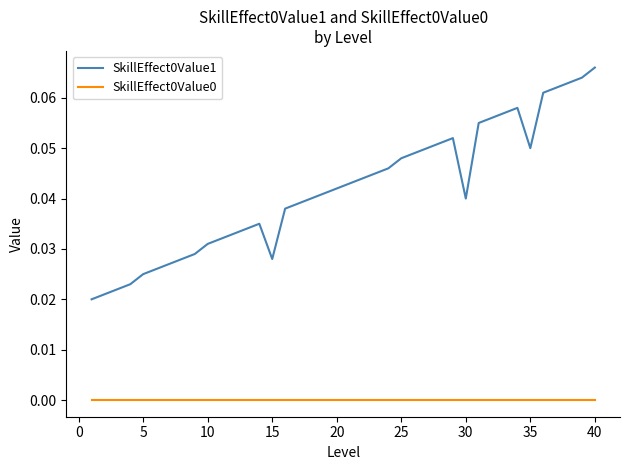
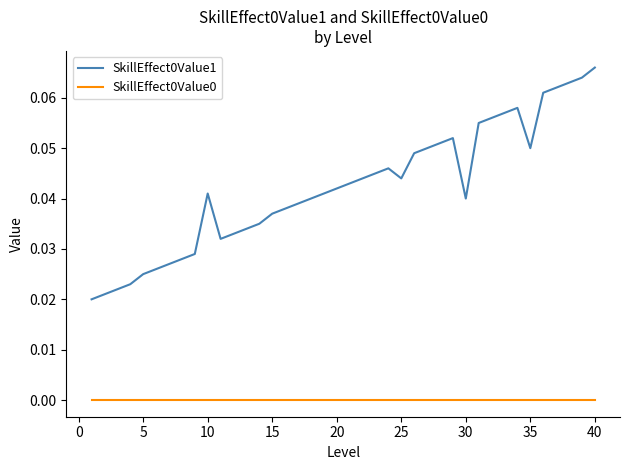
SkillEffect0Value1, 10: 0.031 -> 0.041
SkillEffect0Value1, 15: 0.028 -> 0.037
SkillEffect0Value1, 25: 0.048 -> 0.044
